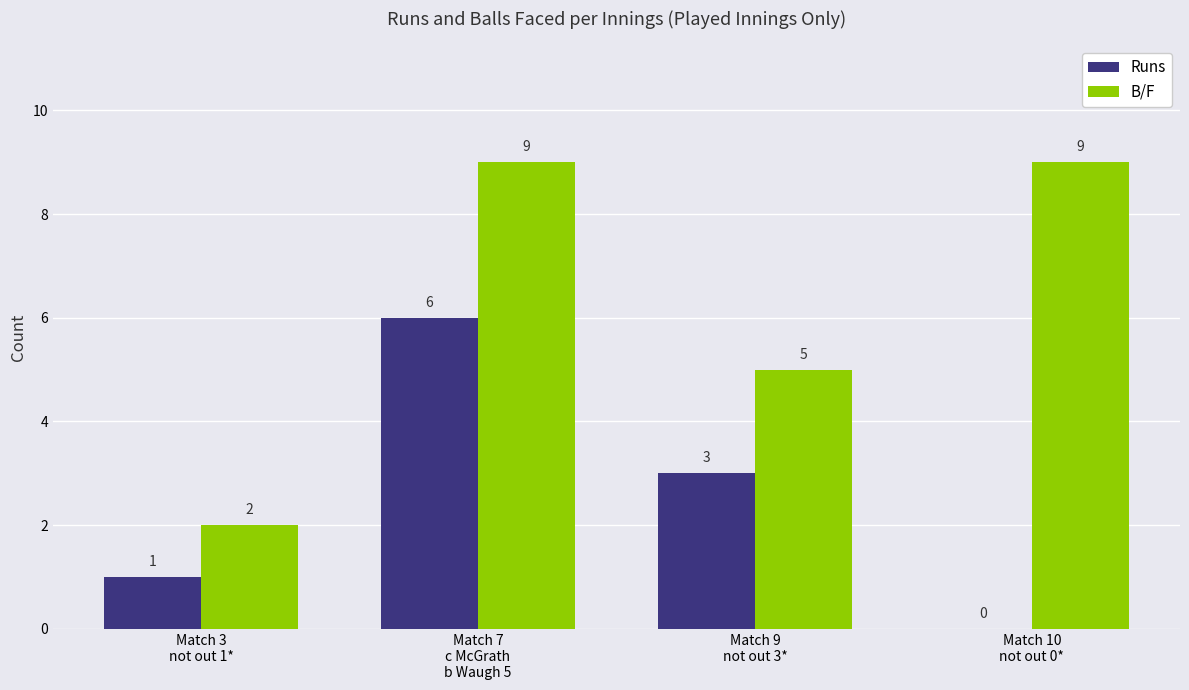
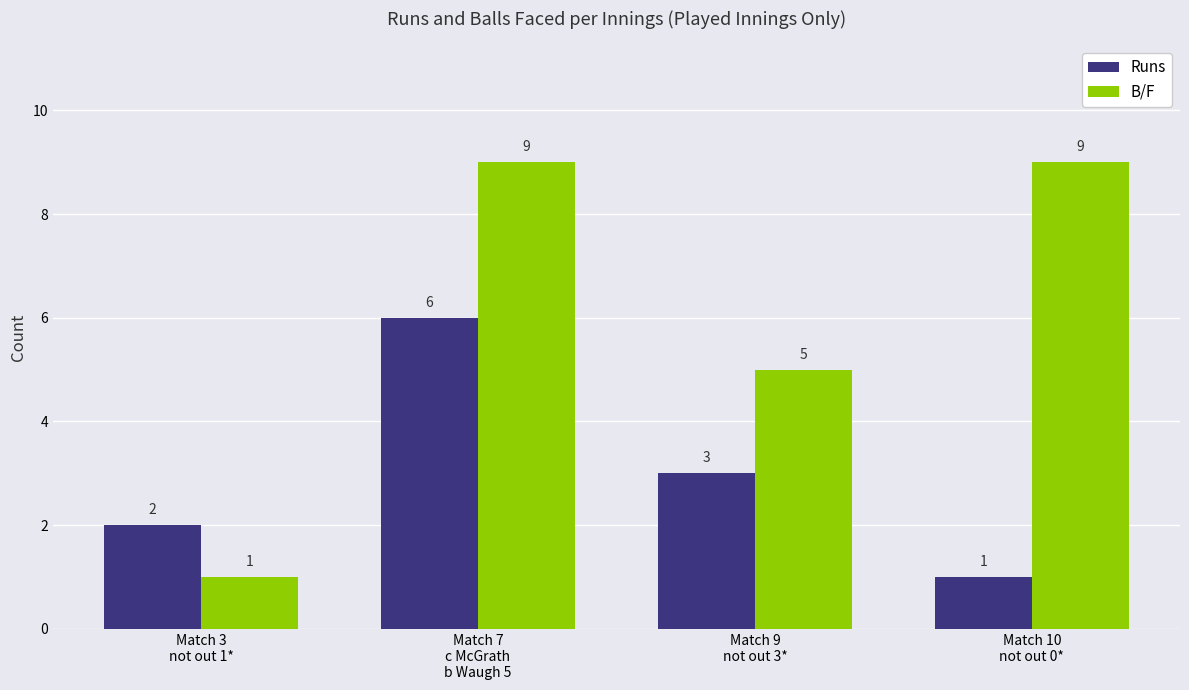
Runs, Match 3 not out 1*: 1 -> 2
B/F, Match 3 not out 1*: 2 -> 1
Runs, Match 10 not out 0*: 0 -> 1
